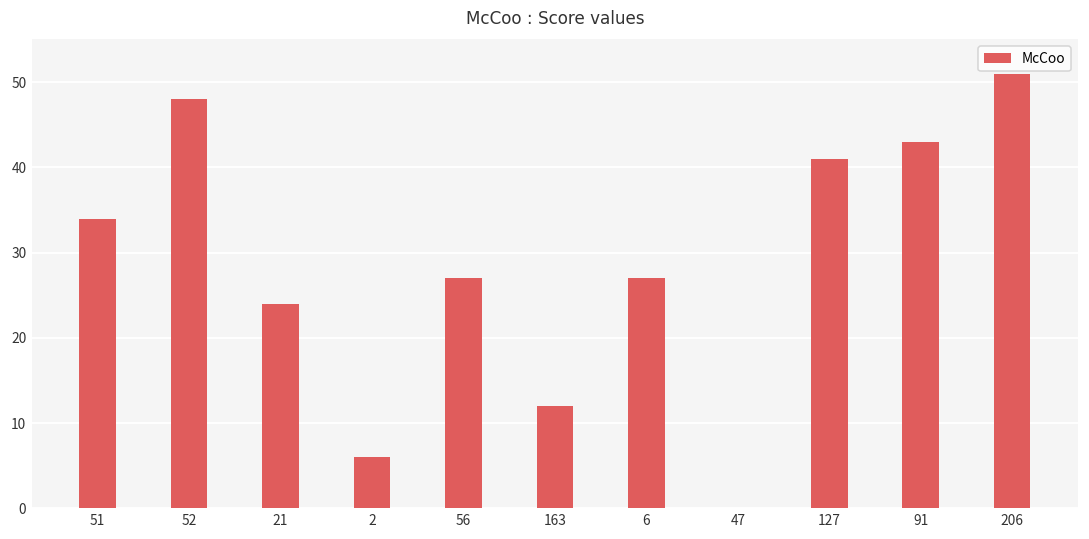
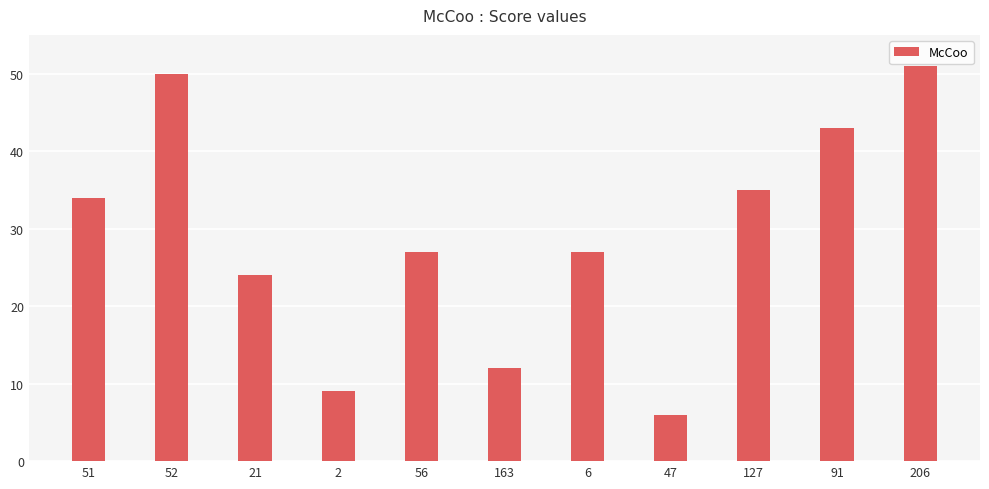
52: 48 -> 50
2: 6 -> 9
47: 0 -> 6
127: 41 -> 35
